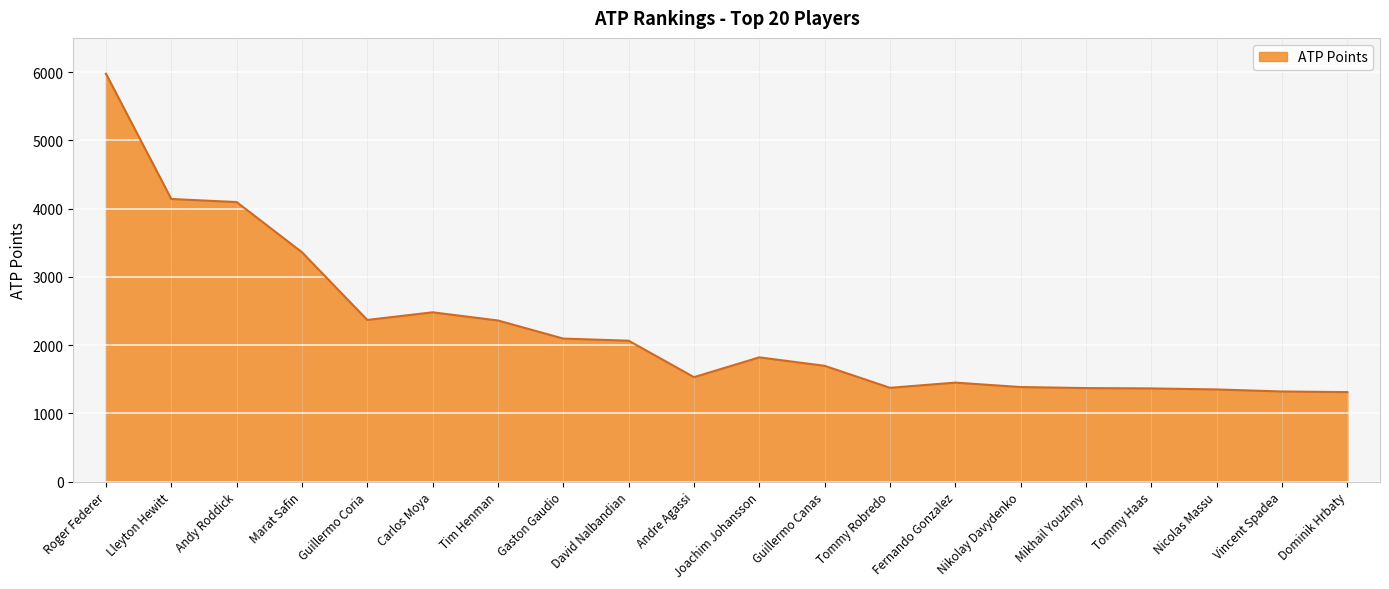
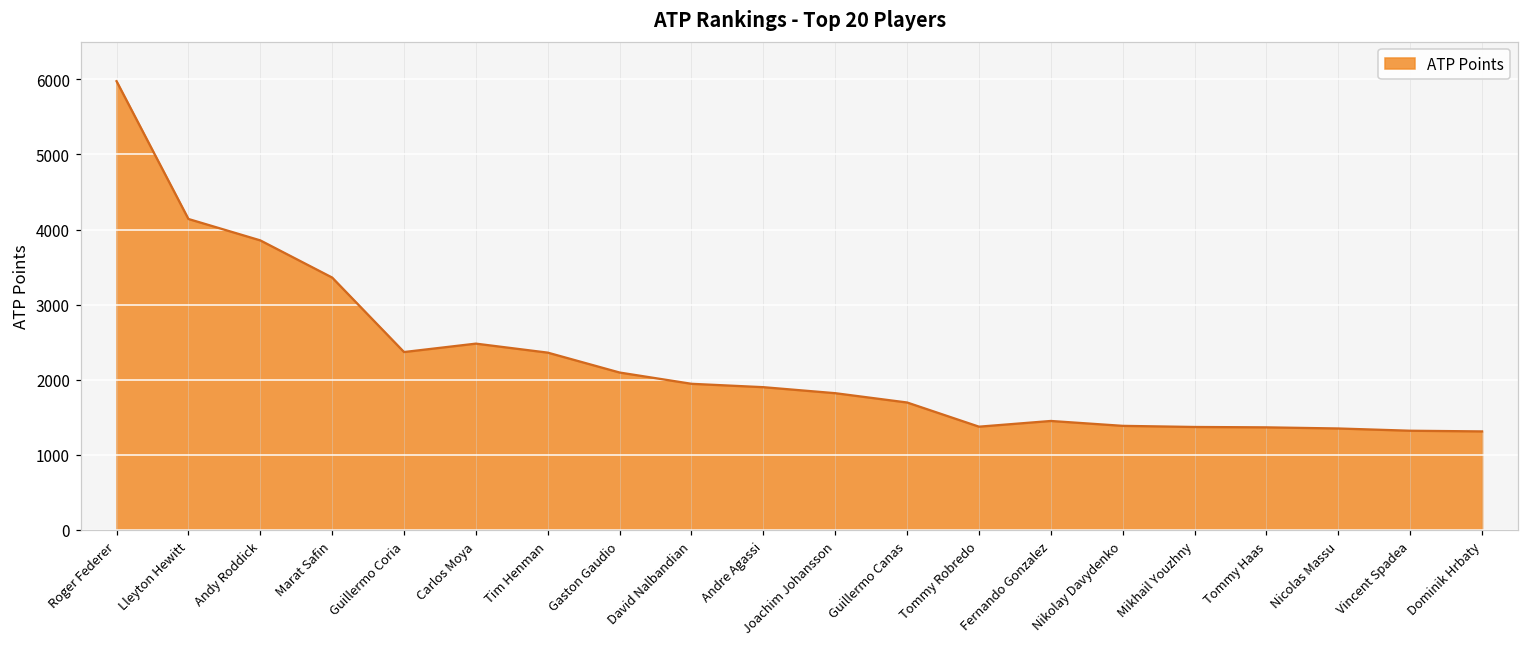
Andy Roddick: 4100 -> 3900
David Nalbandian: 2100 -> 1900
Andre Agassi: 1500 -> 1900
